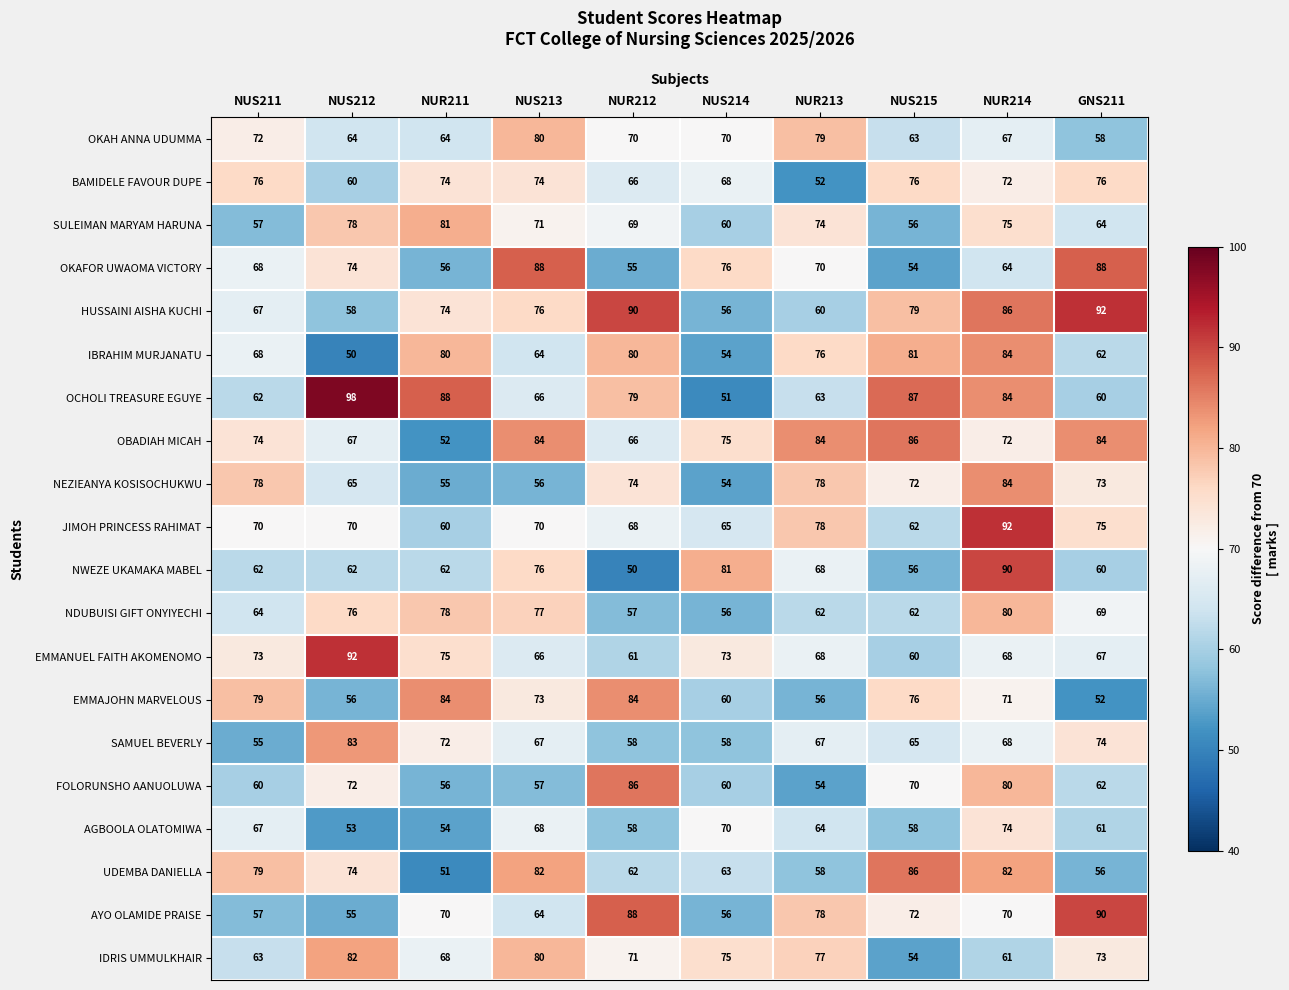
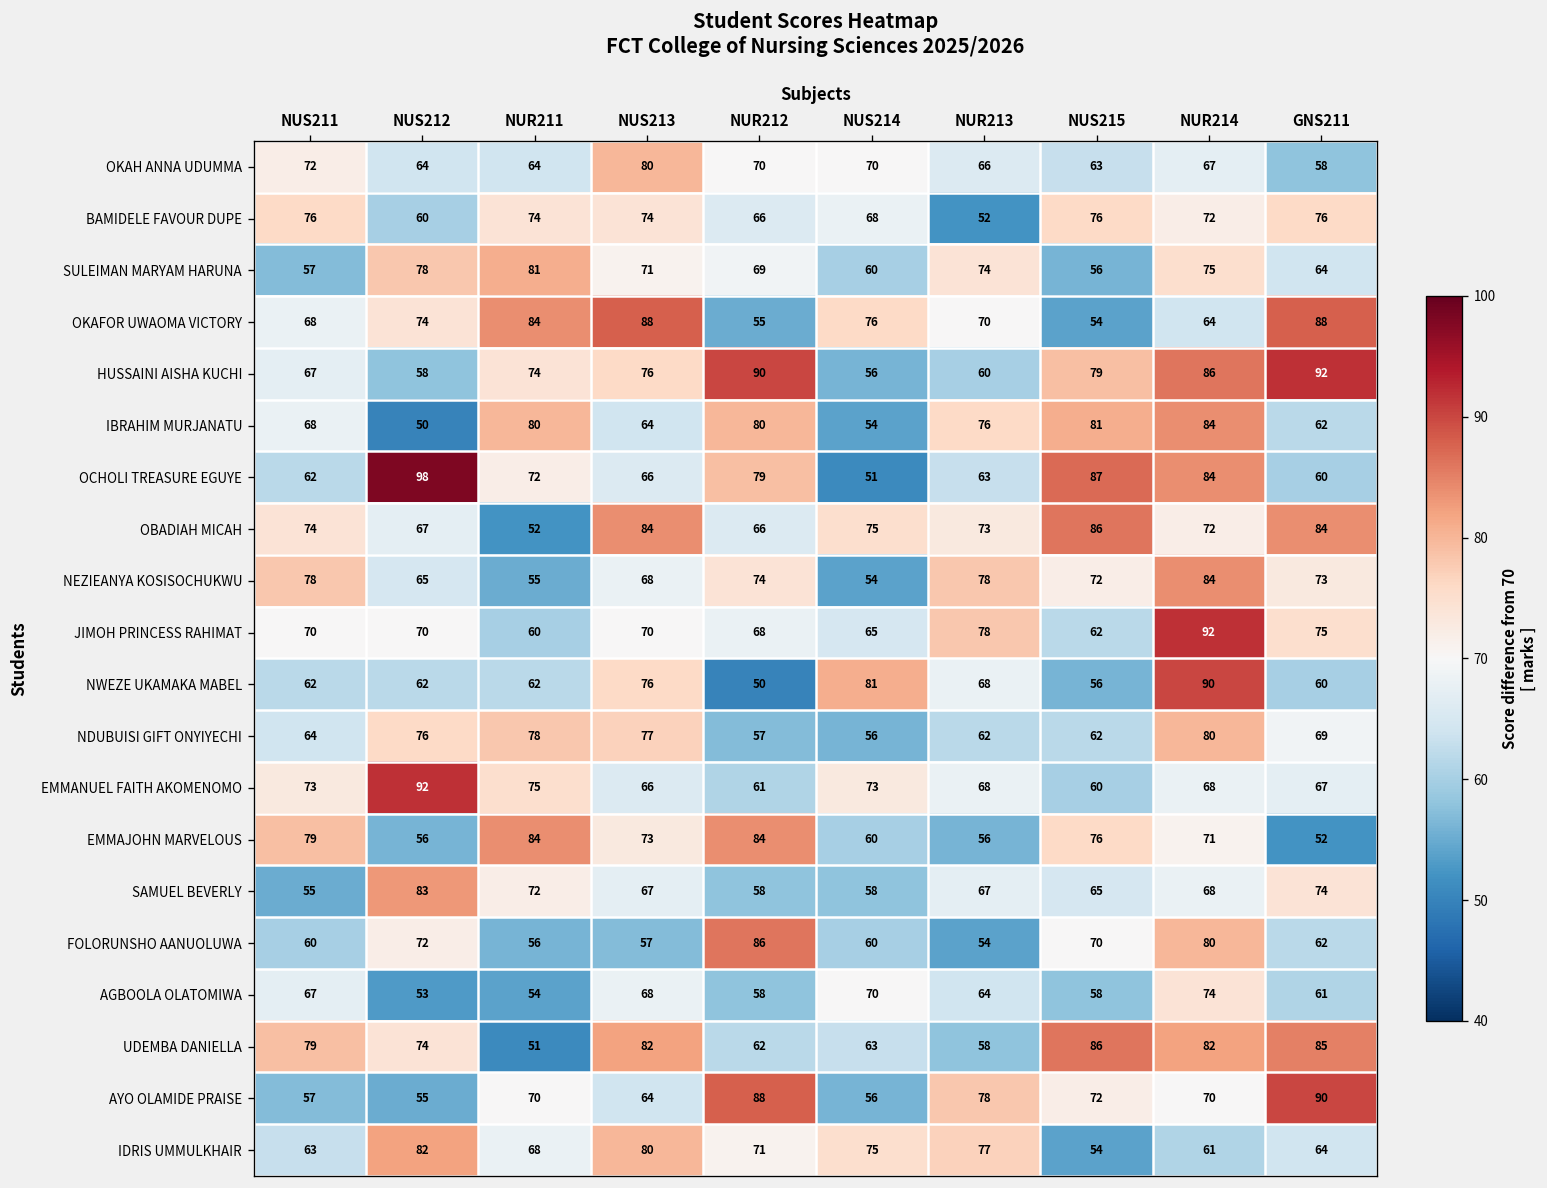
OKAH ANNA UDUMMA, NUR213: 79 -> 66
OKAFOR UWAOMA VICTORY, NUR211: 56 -> 84
OCHOLI TREASURE EGUYE, NUR211: 88 -> 72
OBADIAH MICAH, NUR213: 84 -> 73
NEZIEANYA KOSISOCHUKWU, NUS213: 56 -> 68
UDEMBA DANIELLA, GNS211: 56 -> 85
IDRIS UMMULKHAIR, GNS211: 73 -> 64
